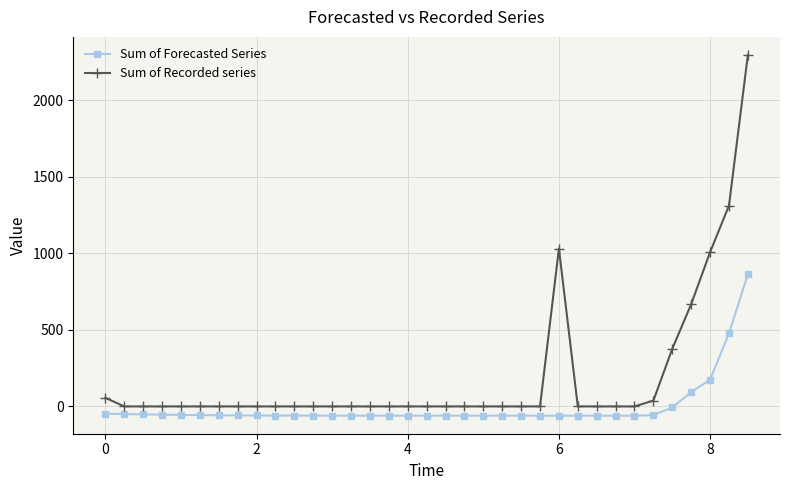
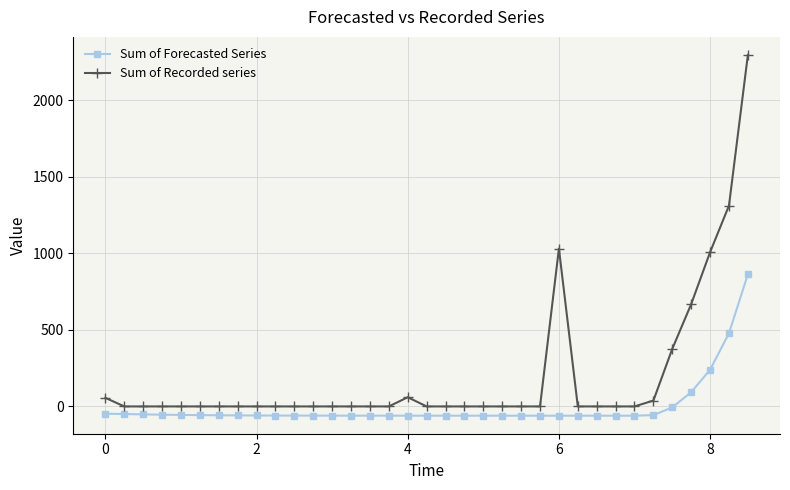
Sum of Recorded series, 4: 0 -> 60
Sum of Forecasted Series, 8: 170 -> 240
